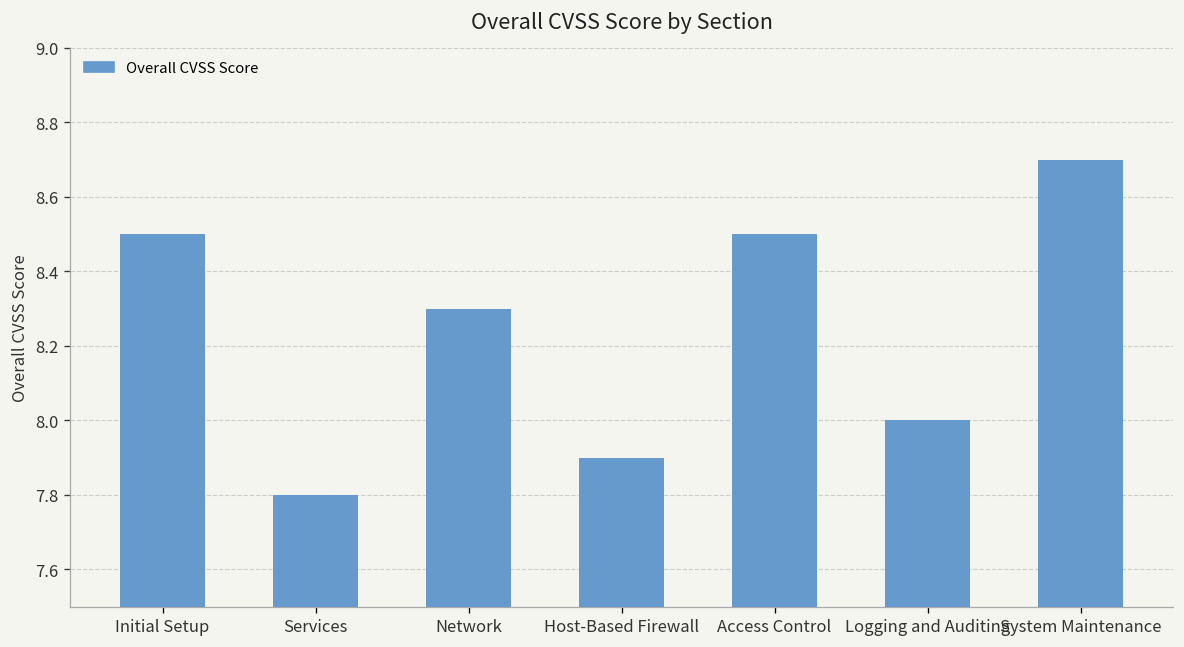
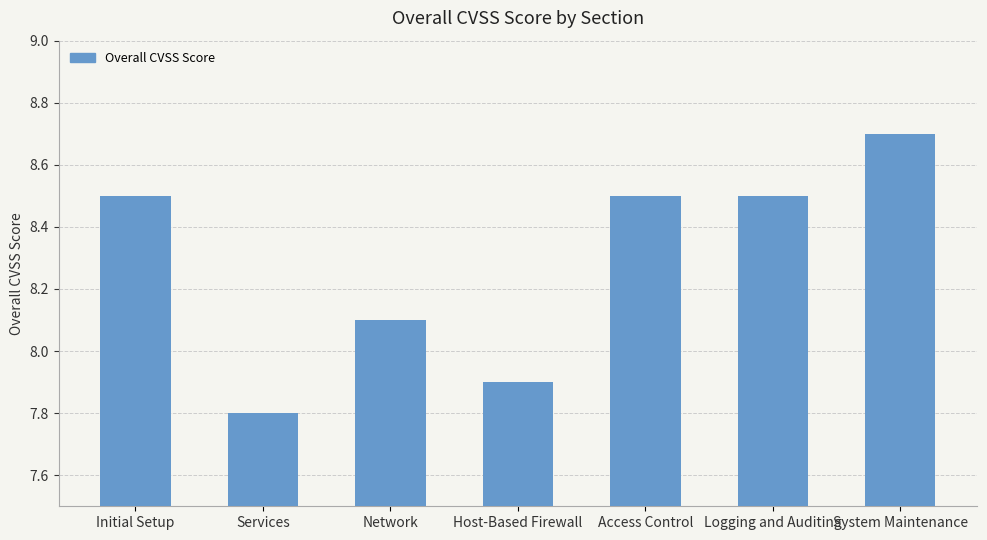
Network: 8.3 -> 8.1
Logging and Auditing: 8.0 -> 8.5
